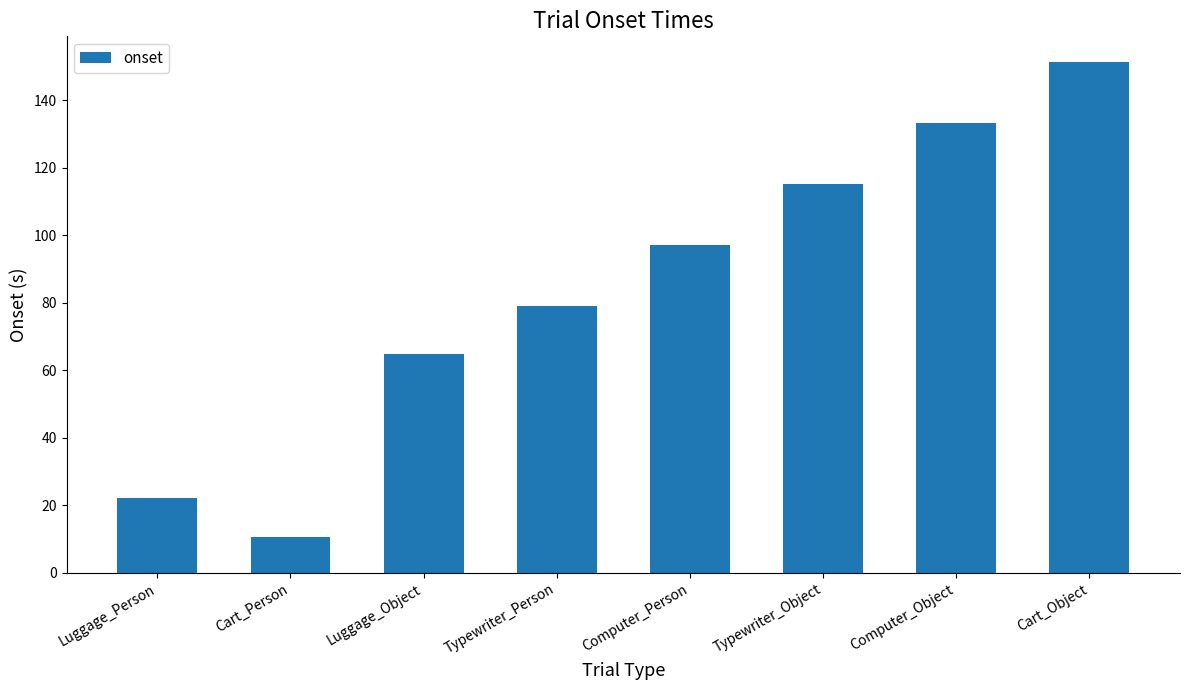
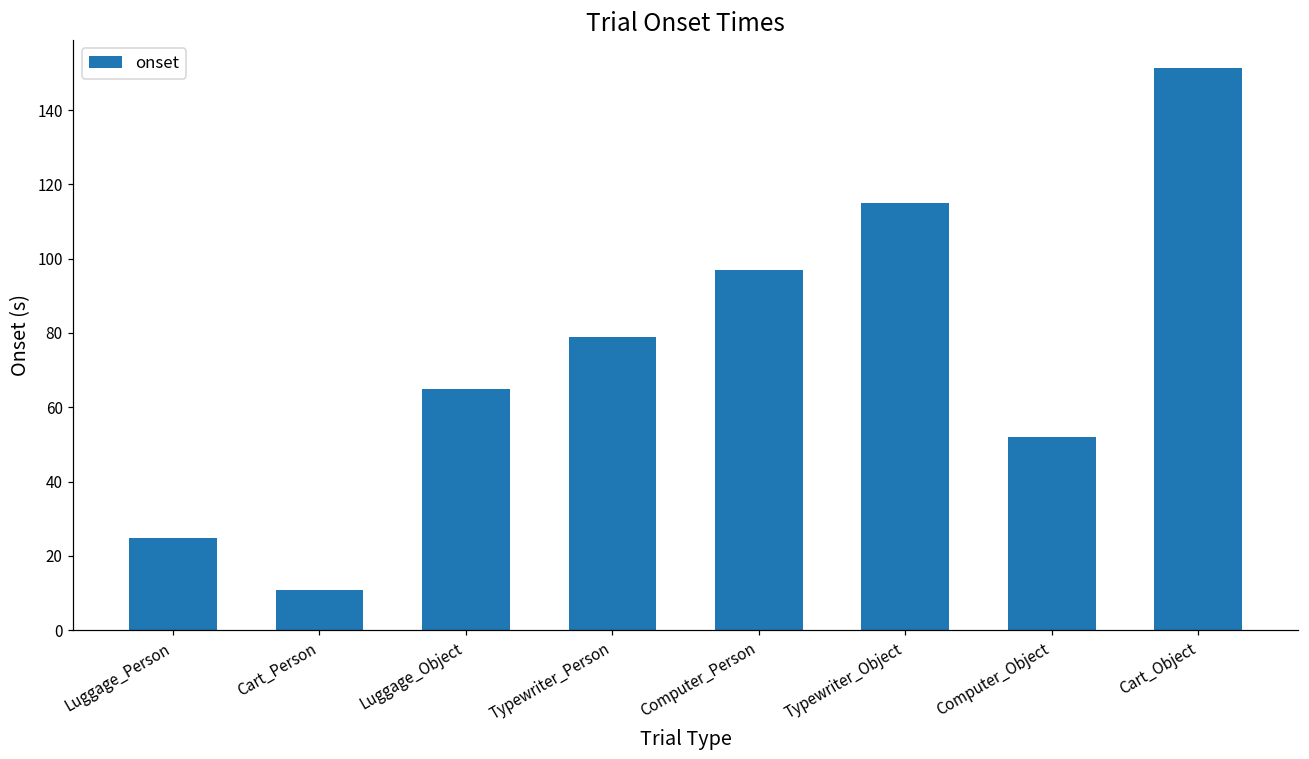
Luggage_Person: 22 -> 25
Computer_Object: 133 -> 52
